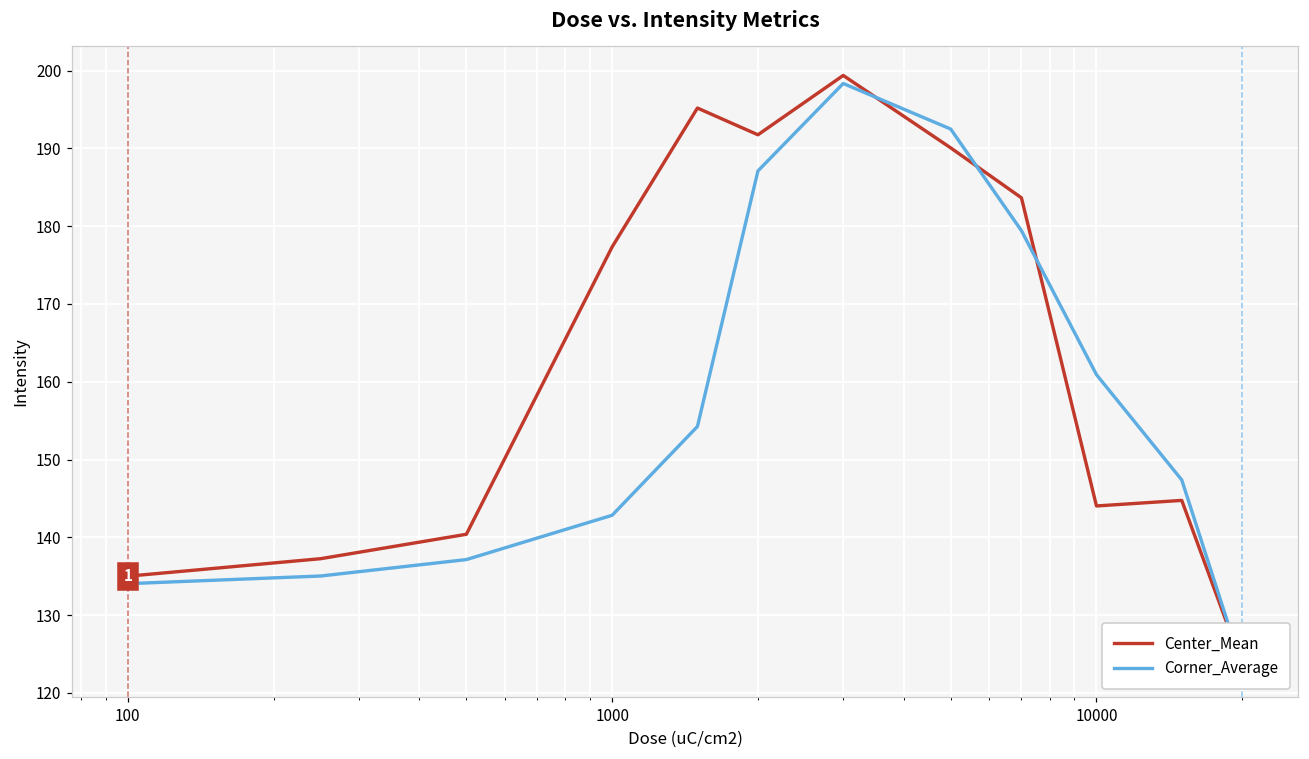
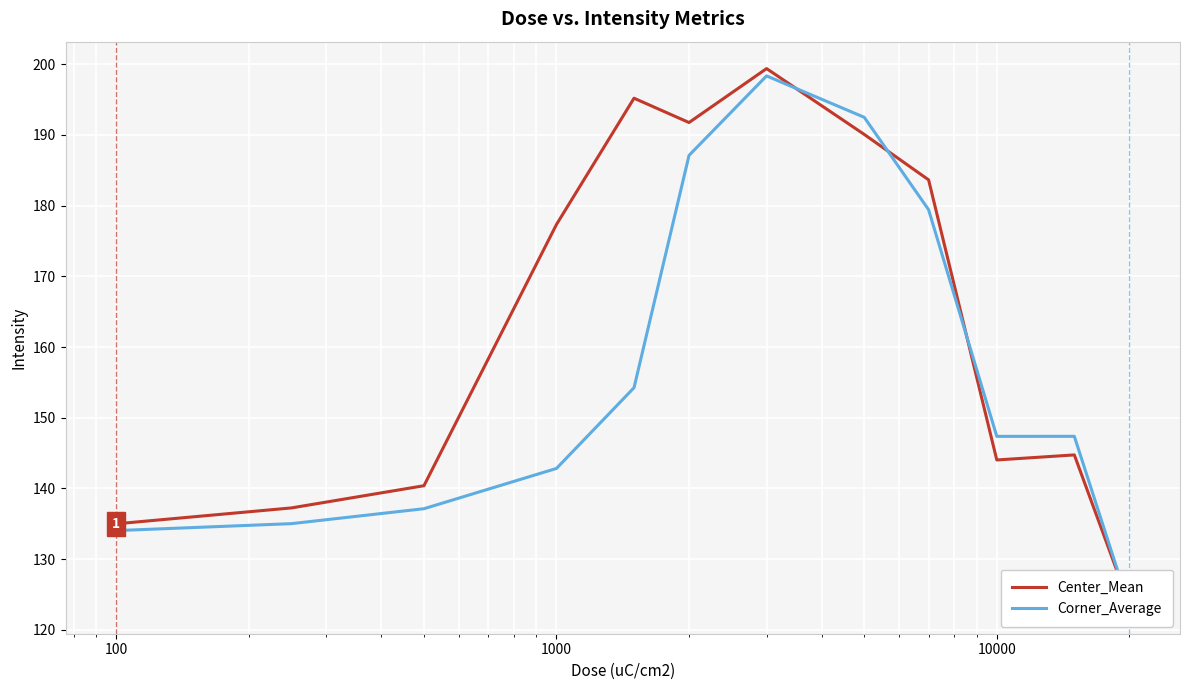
Corner_Average, 10000: 161 -> 147
